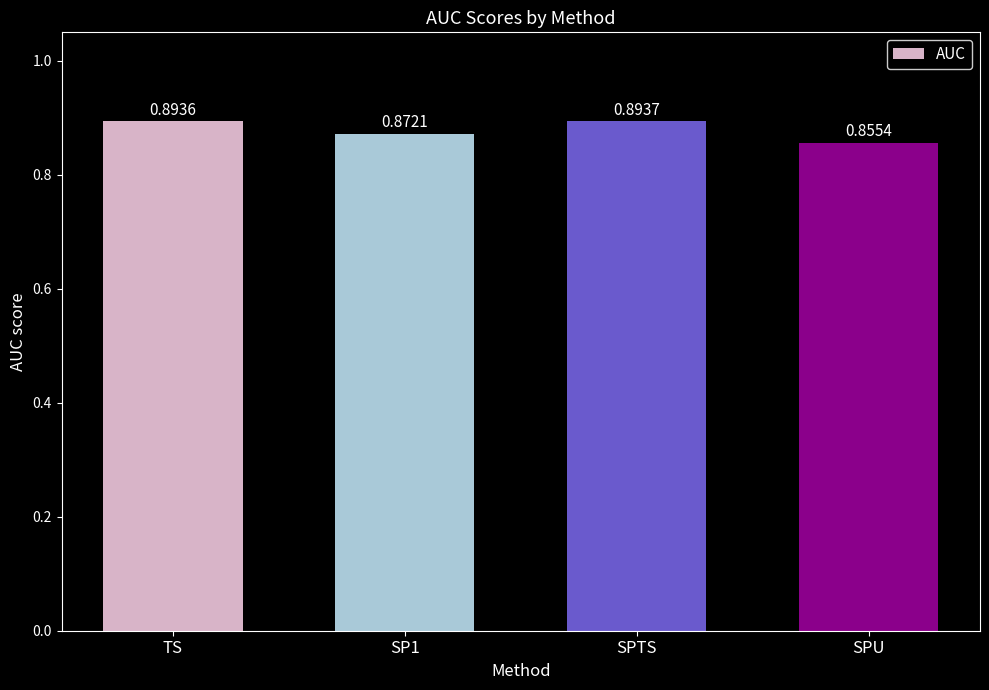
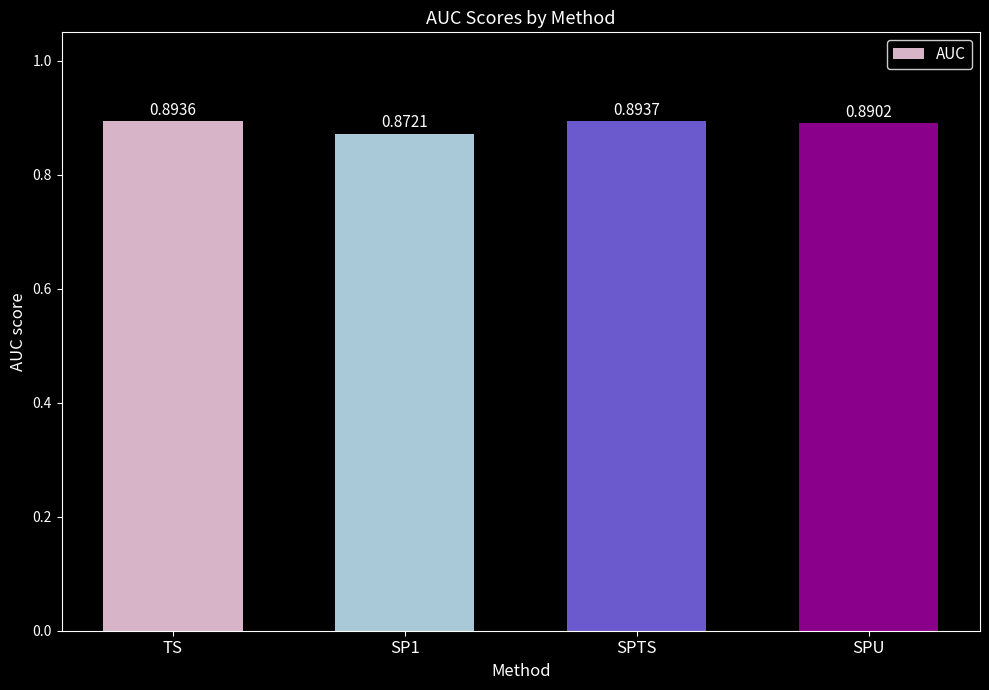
SPU: 0.8554 -> 0.8902
